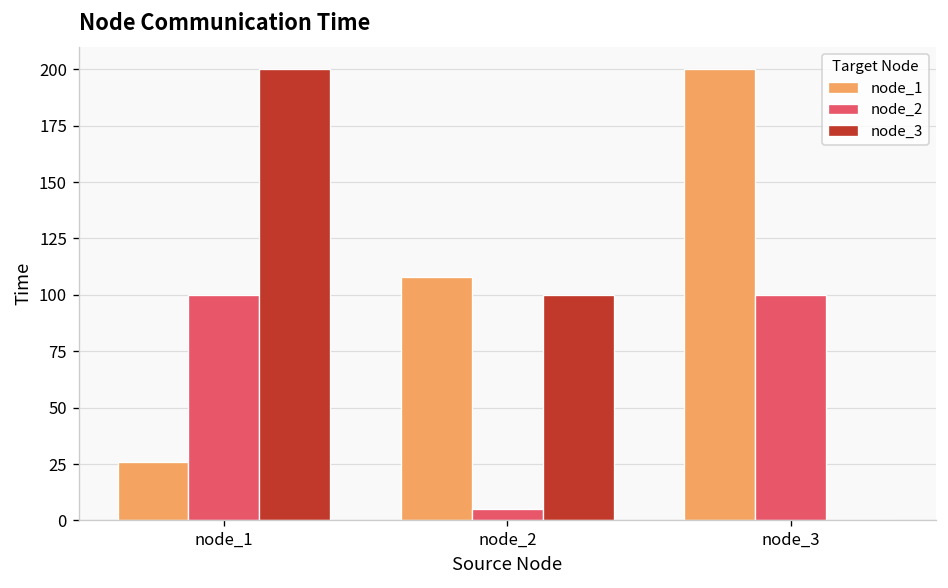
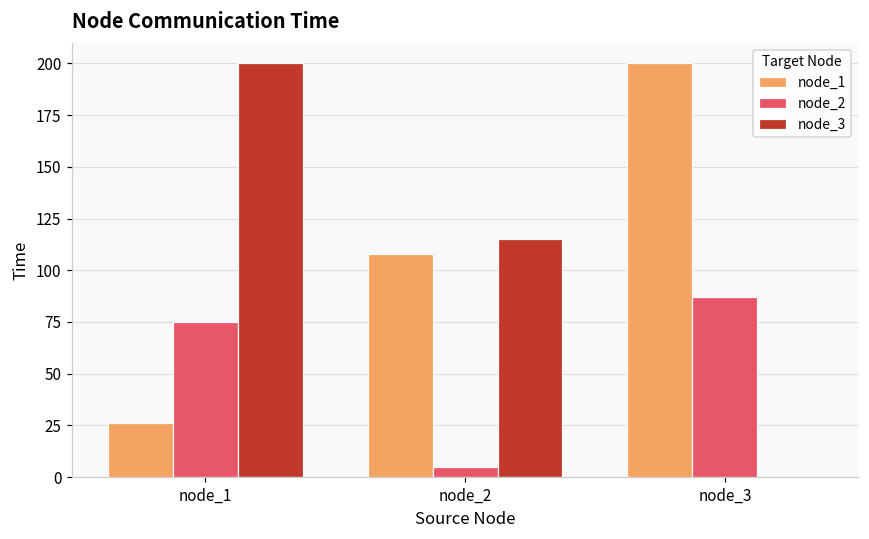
node_2, node_1: 100 -> 75
node_3, node_2: 100 -> 115
node_2, node_3: 100 -> 87
